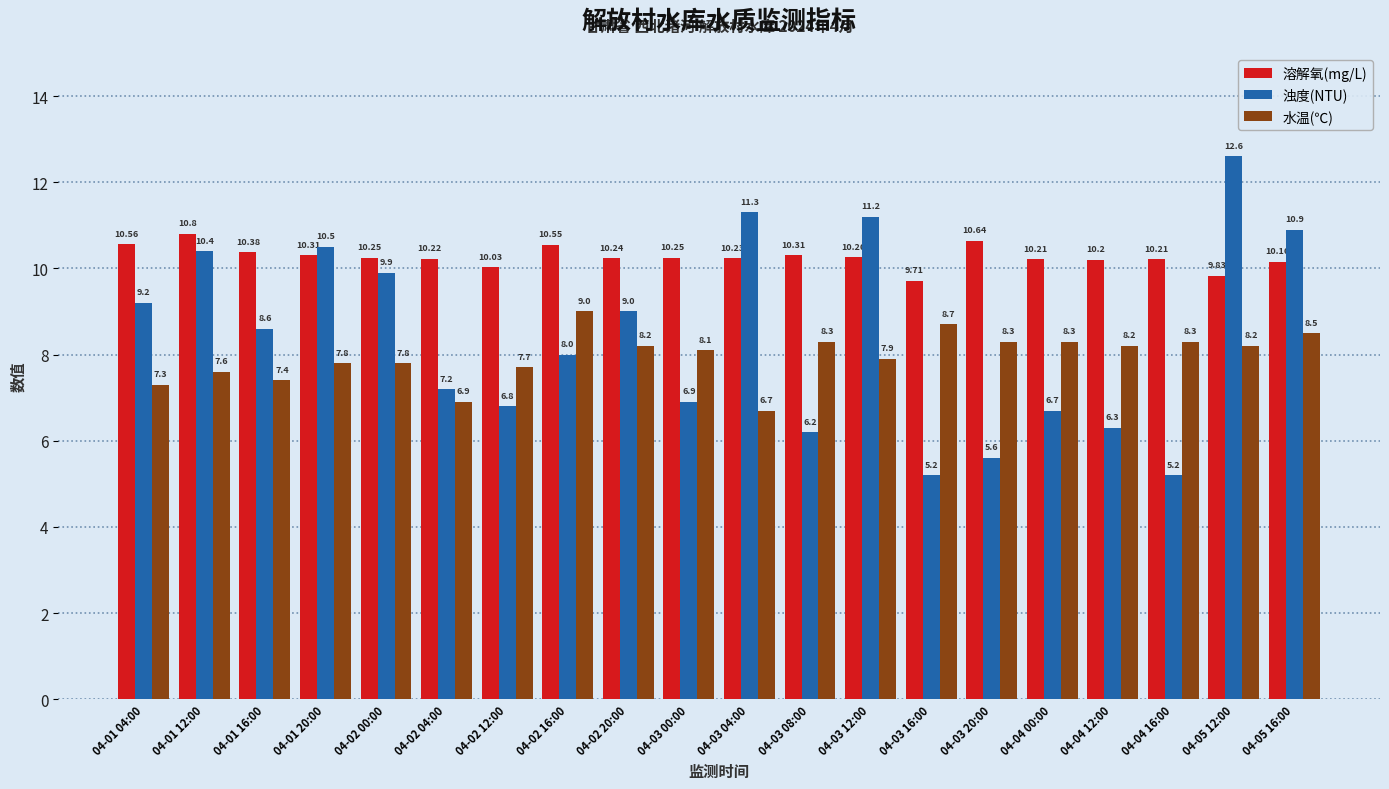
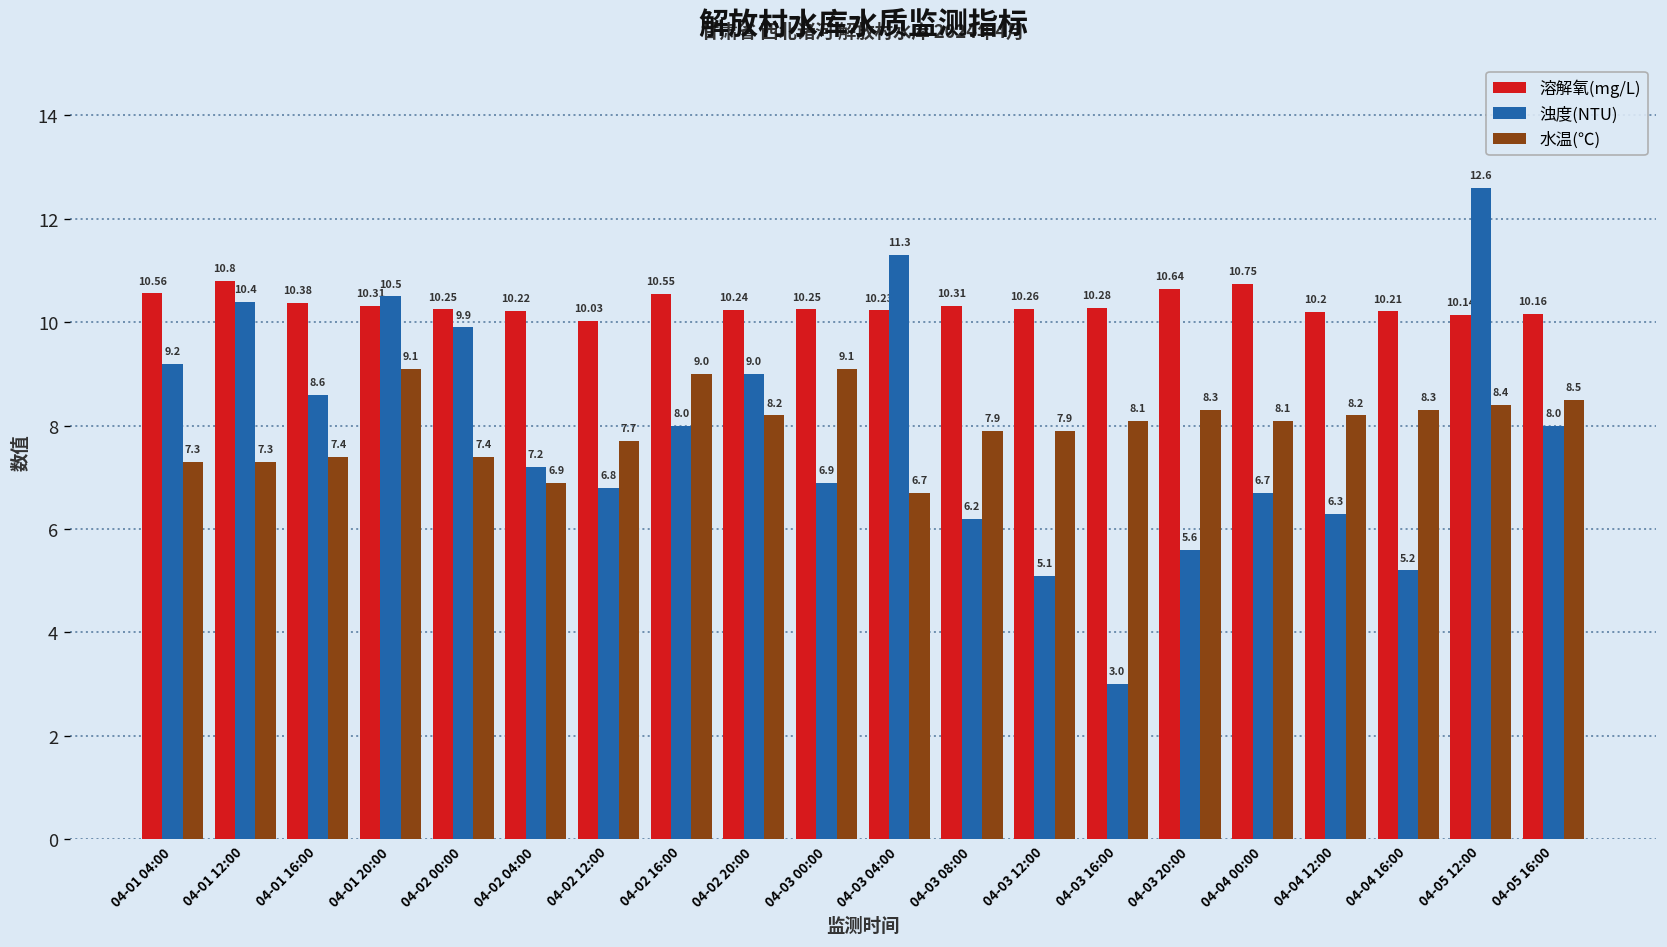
水温(℃), 04-01 12:00: 7.6 -> 7.3
水温(℃), 04-01 20:00: 7.8 -> 9.1
水温(℃), 04-02 00:00: 7.8 -> 7.4
水温(℃), 04-03 00:00: 8.1 -> 9.1
水温(℃), 04-03 08:00: 8.3 -> 7.9
浊度(NTU), 04-03 12:00: 11.2 -> 5.1
溶解氧(mg/L), 04-03 16:00: 9.71 -> 10.28
浊度(NTU), 04-03 16:00: 5.2 -> 3.0
水温(℃), 04-03 16:00: 8.7 -> 8.1
溶解氧(mg/L), 04-04 00:00: 10.21 -> 10.75
水温(℃), 04-04 00:00: 8.3 -> 8.1
溶解氧(mg/L), 04-05 12:00: 9.83 -> 10.14
水温(℃), 04-05 12:00: 8.2 -> 8.4
浊度(NTU), 04-05 16:00: 10.9 -> 8.0
